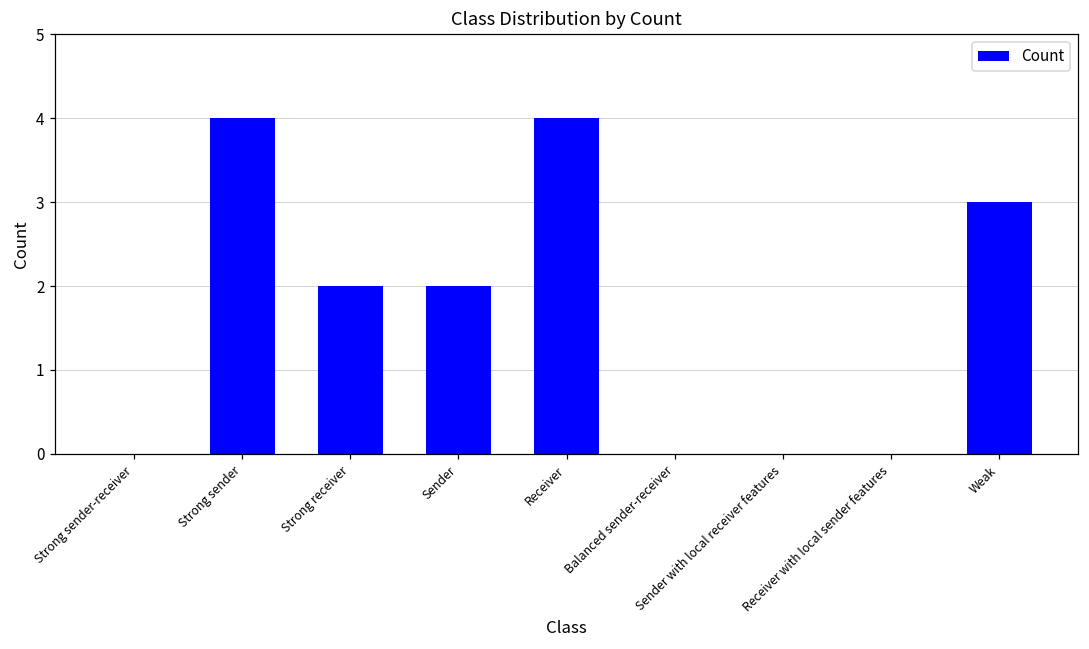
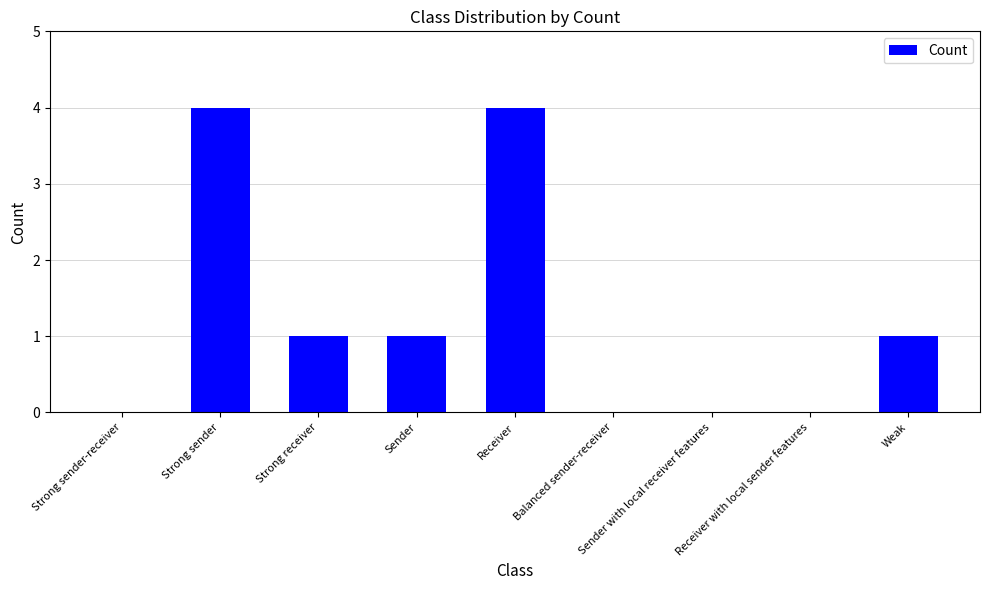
Strong receiver: 2 -> 1
Sender: 2 -> 1
Weak: 3 -> 1
